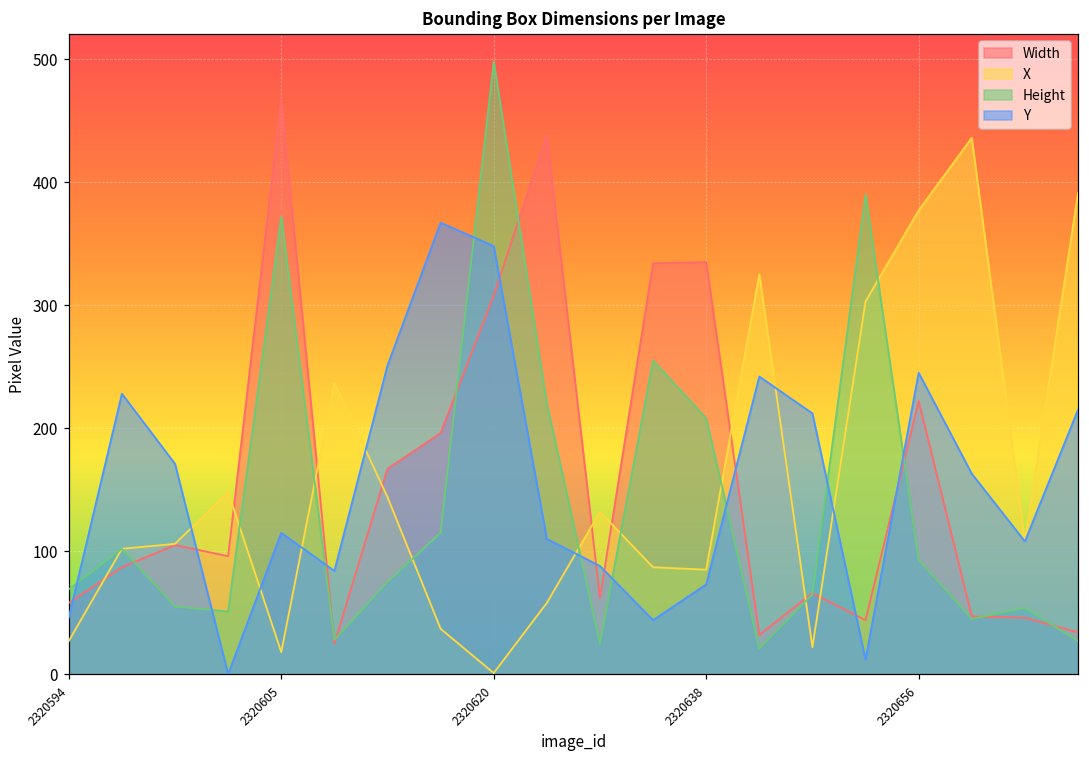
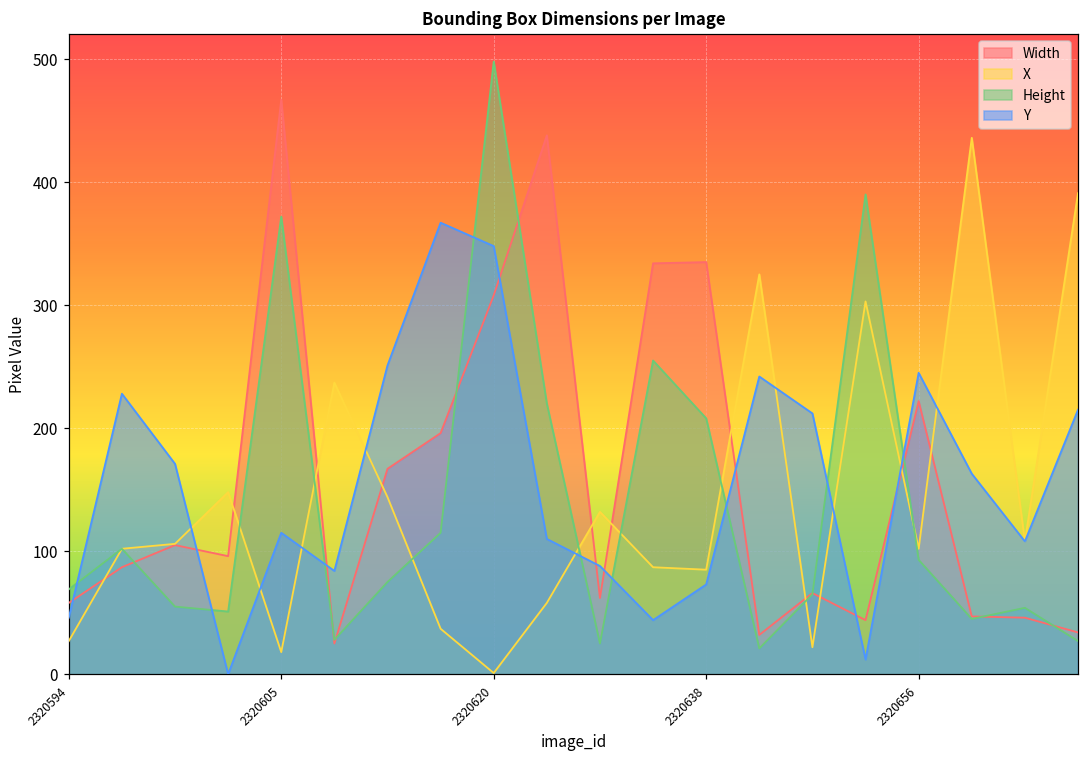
X, 2320656: 377 -> 102
